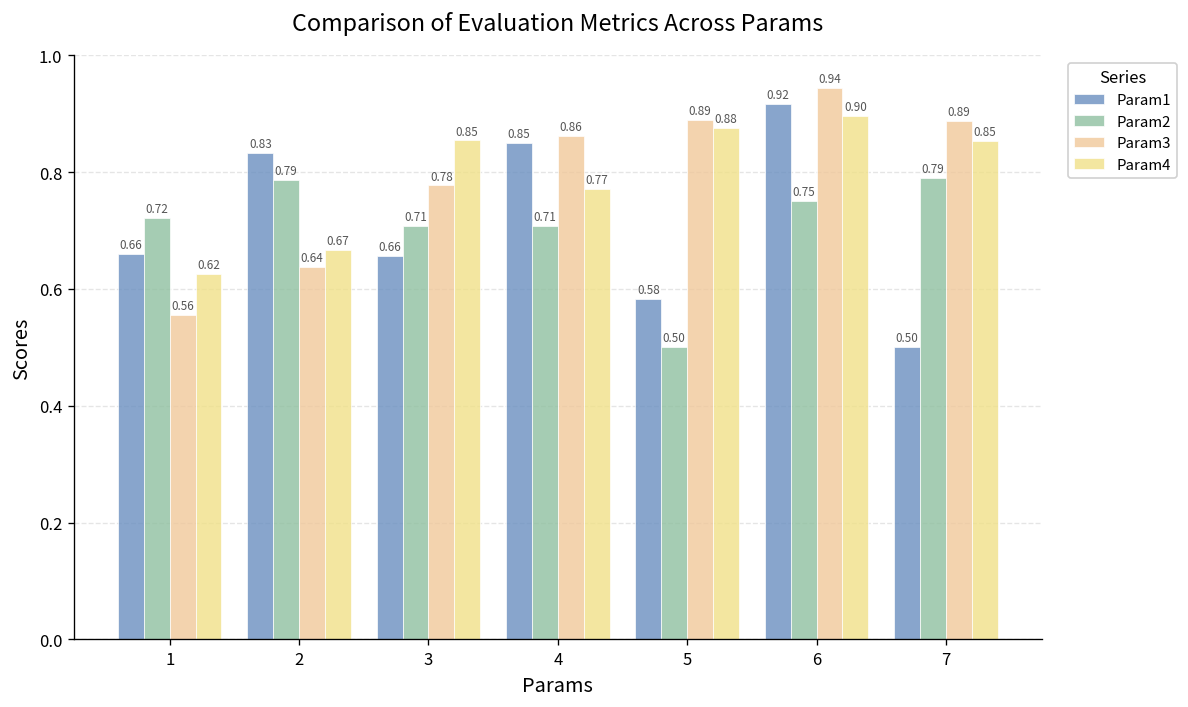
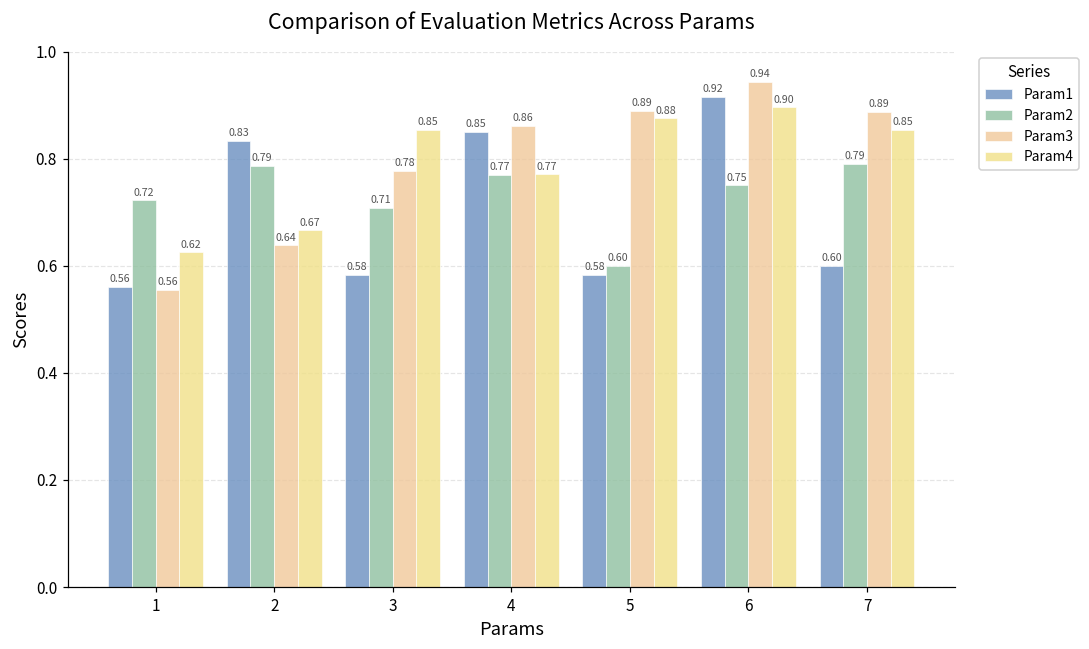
Param1, 1: 0.66 -> 0.56
Param1, 3: 0.66 -> 0.58
Param2, 4: 0.71 -> 0.77
Param2, 5: 0.50 -> 0.60
Param1, 7: 0.50 -> 0.60
